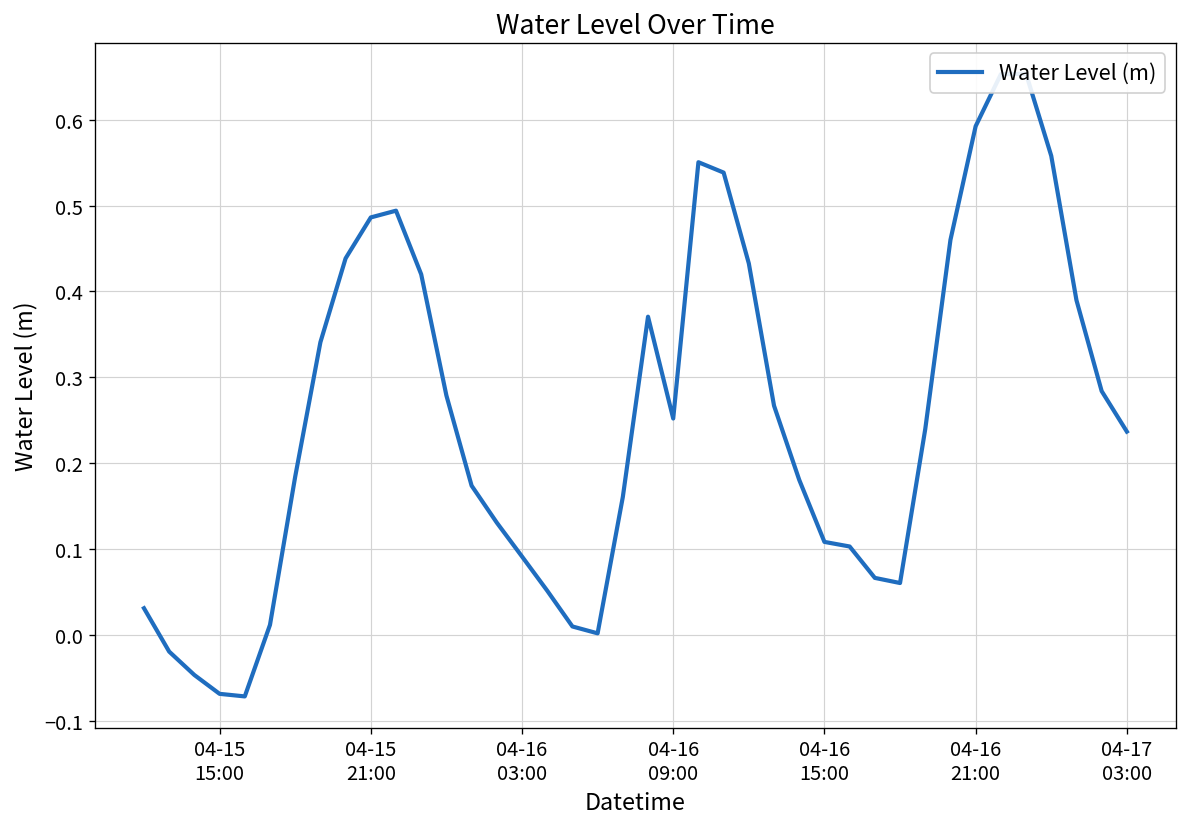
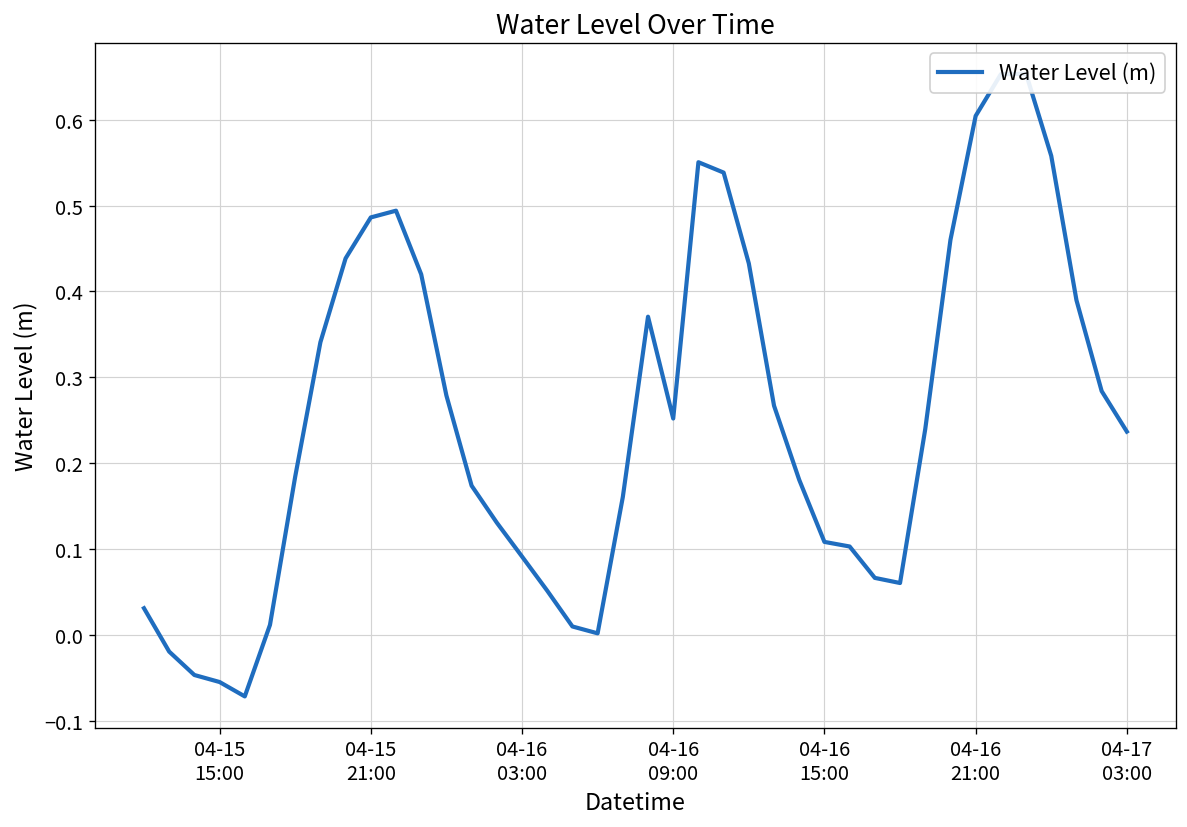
04-15 15:00: -0.07 -> -0.05
04-16 21:00: 0.59 -> 0.60
